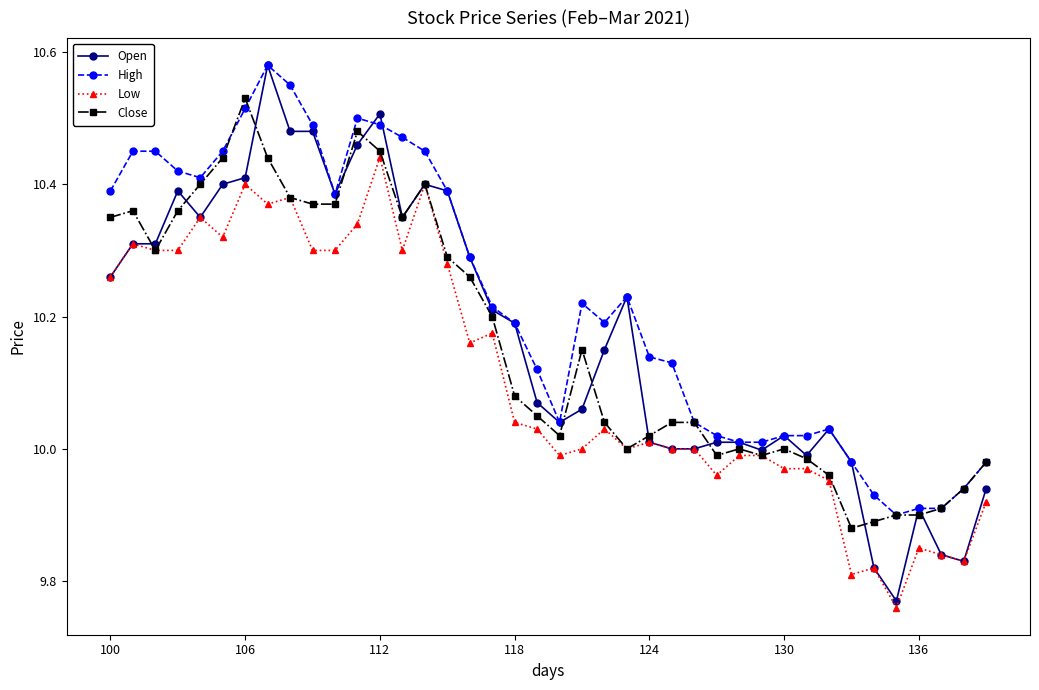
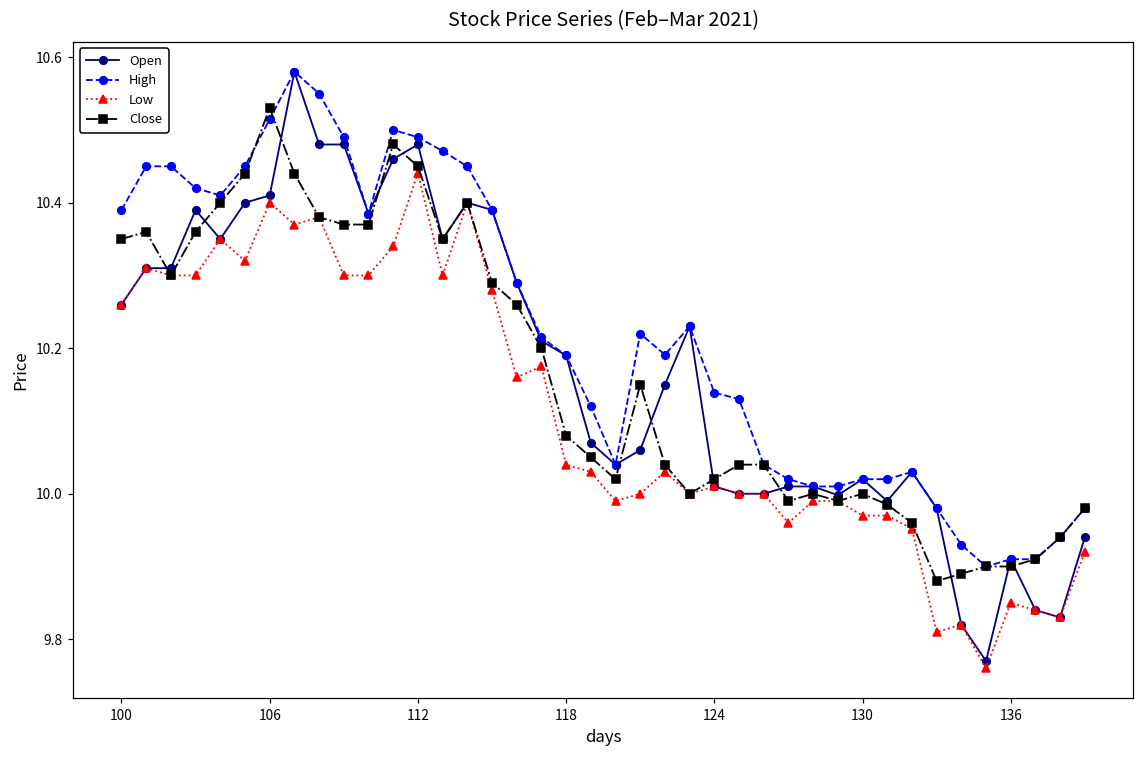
Open, 112: 10.51 -> 10.48
